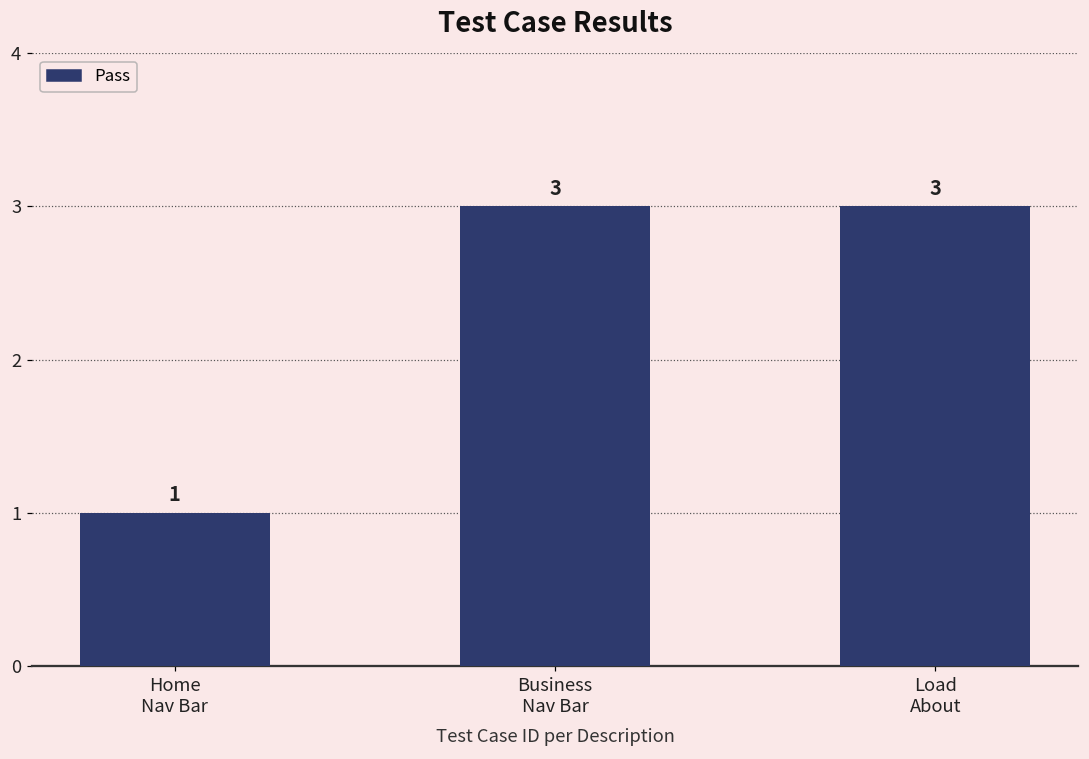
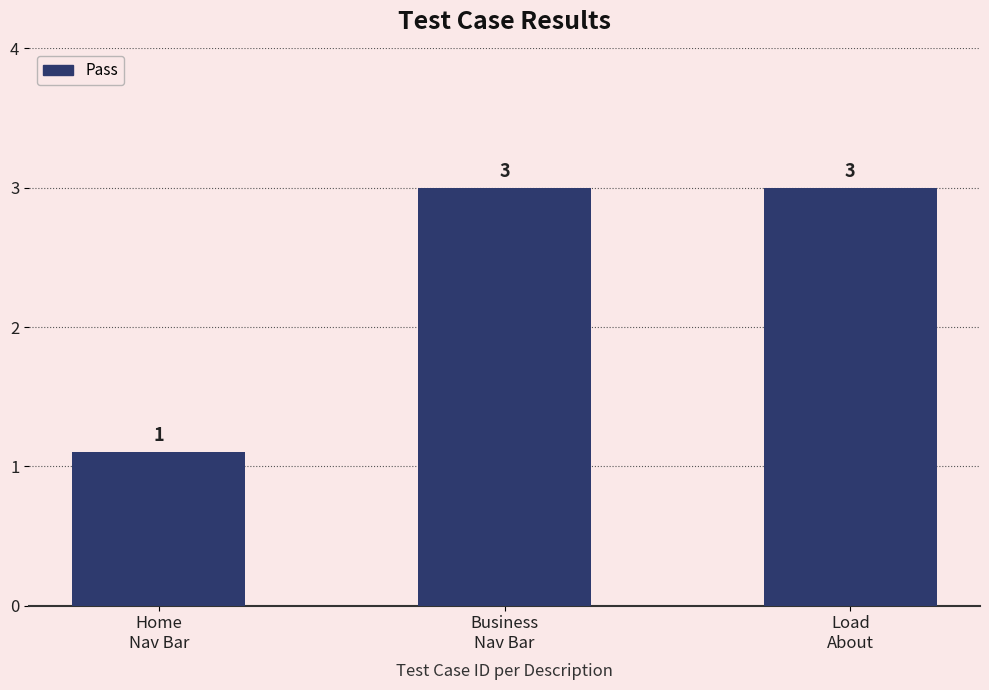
Home Nav Bar: 1.0 -> 1.1
